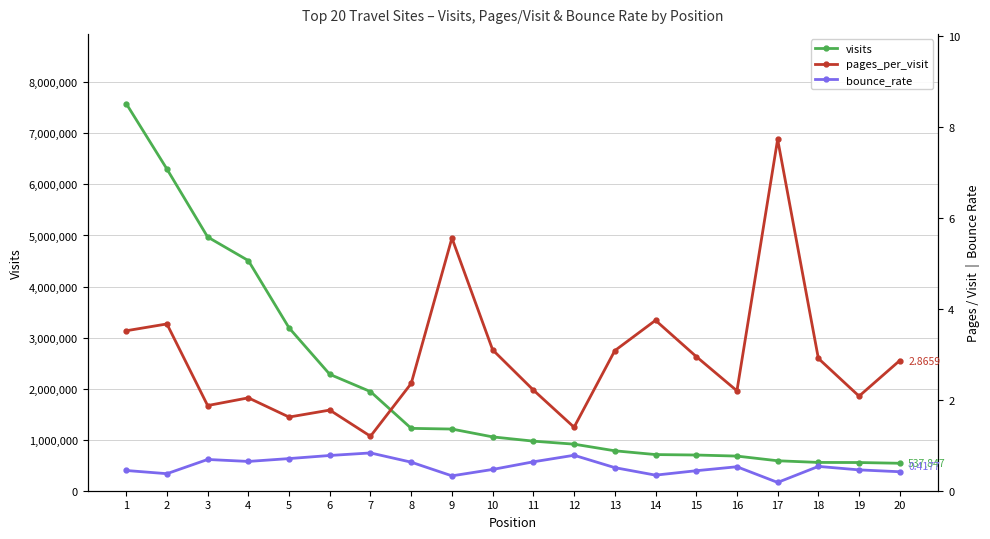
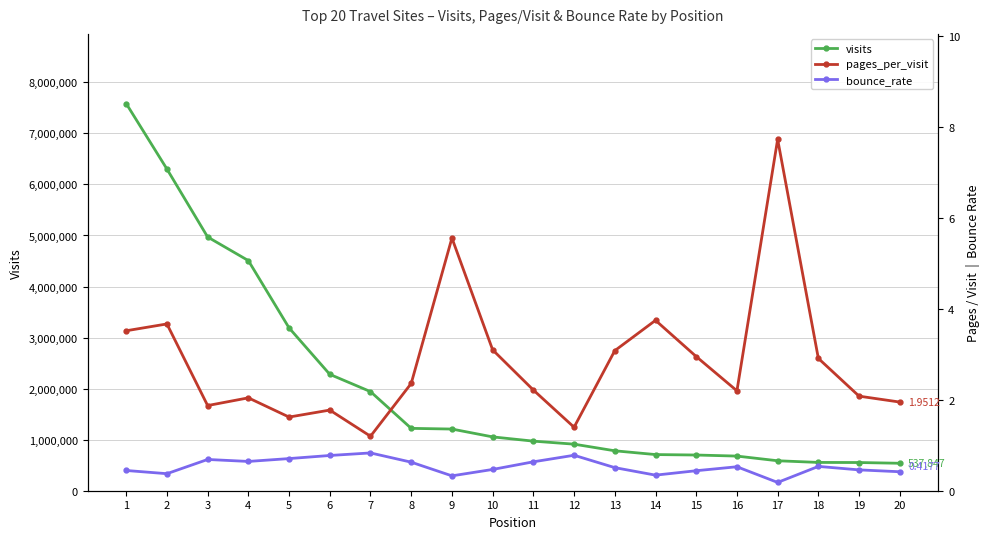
pages_per_visit, 20: 2.8659 -> 1.9512
